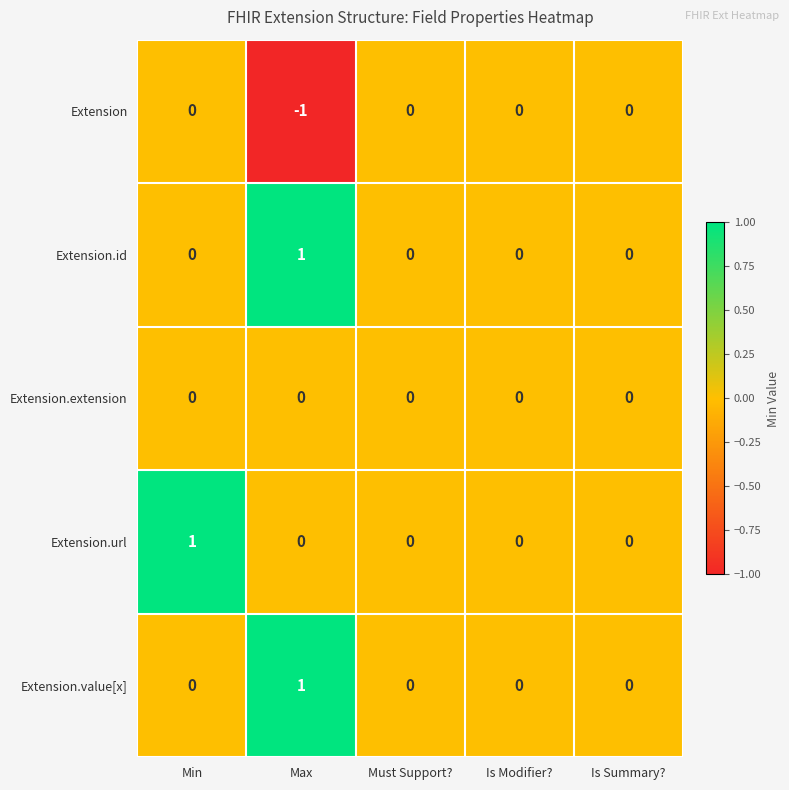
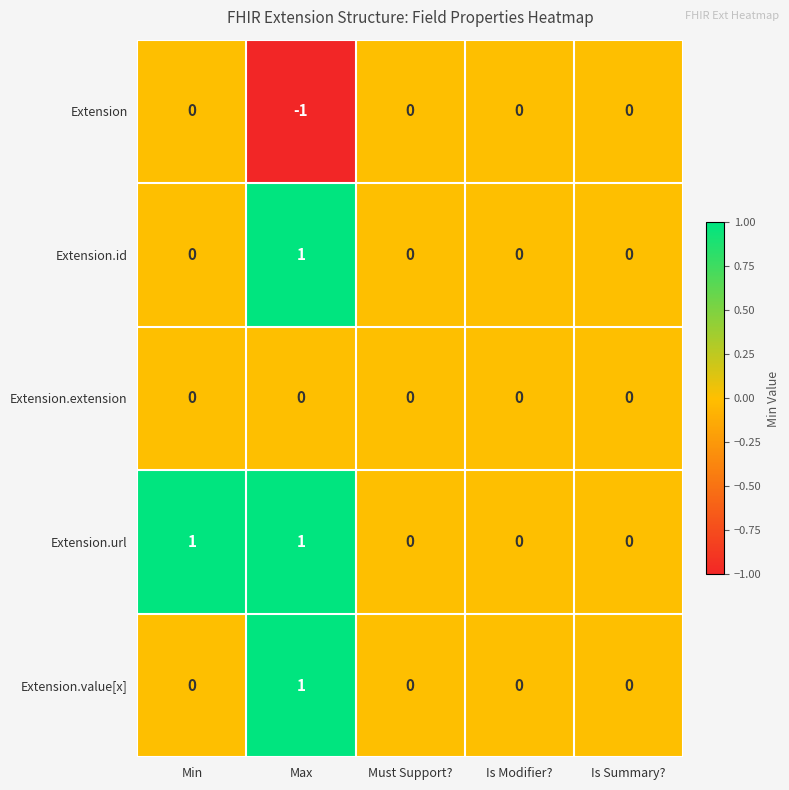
Extension.url, Max: 0 -> 1
